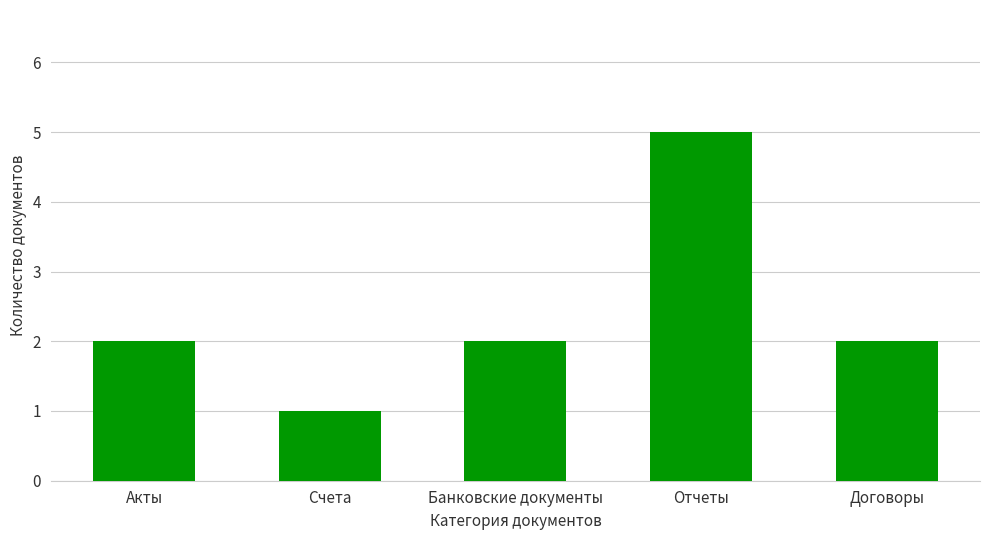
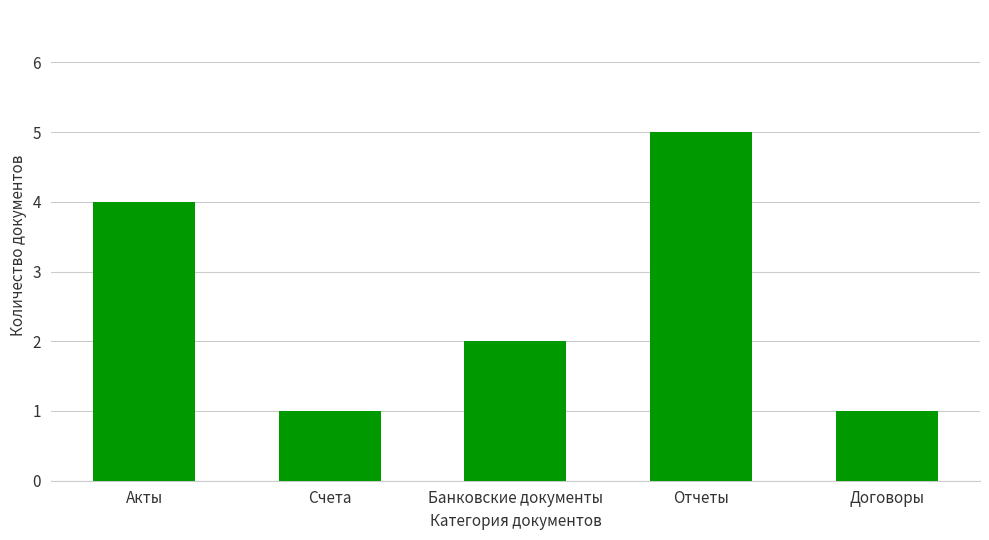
Акты: 2 -> 4
Договоры: 2 -> 1
